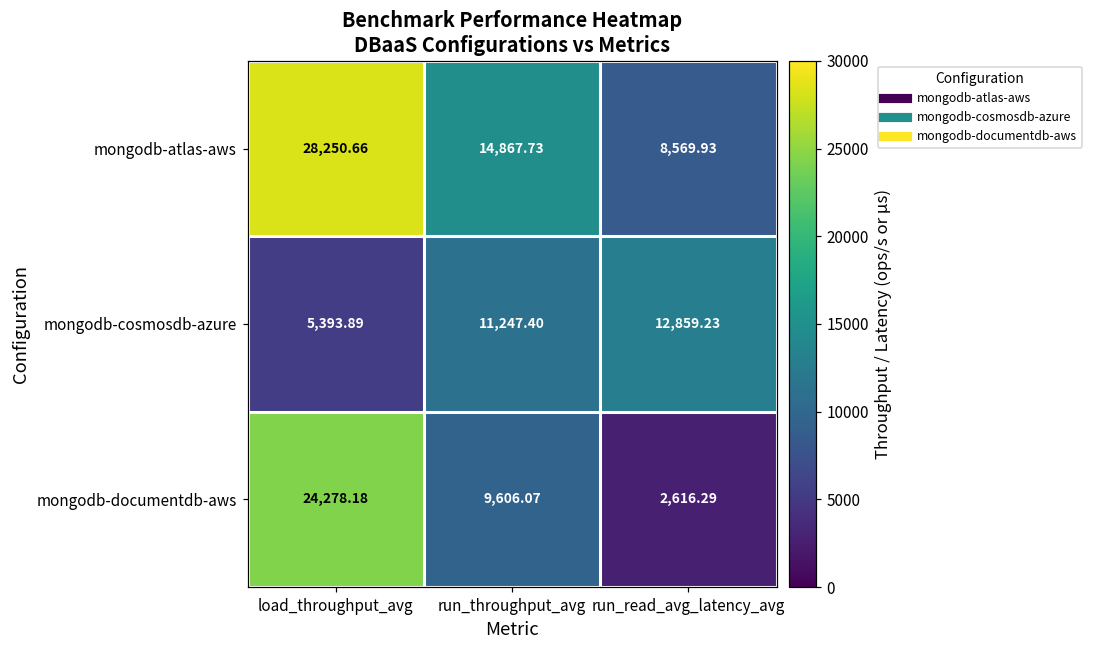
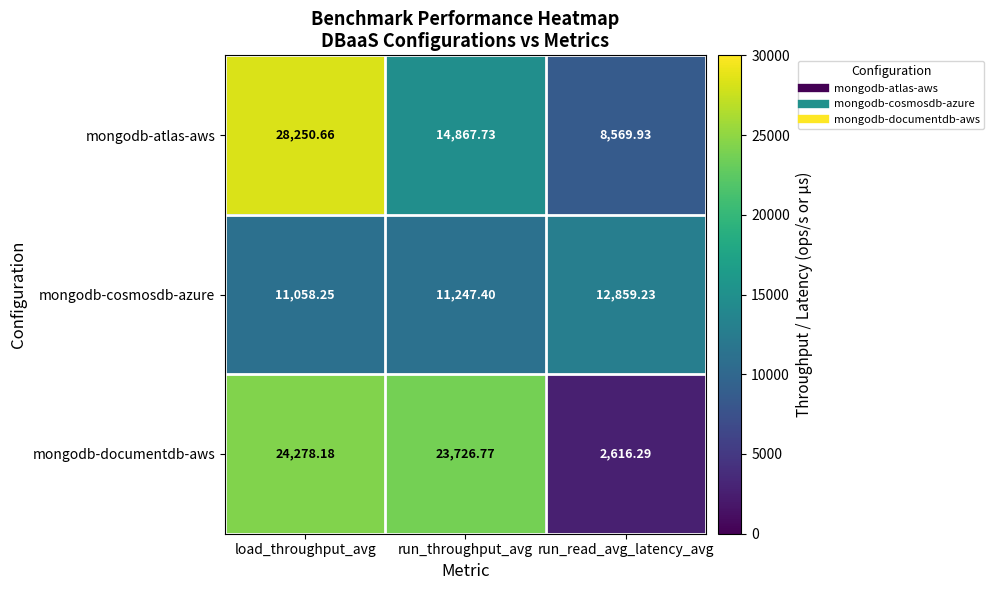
mongodb-cosmosdb-azure, load_throughput_avg: 5,393.89 -> 11,058.25
mongodb-documentdb-aws, run_throughput_avg: 9,606.07 -> 23,726.77
